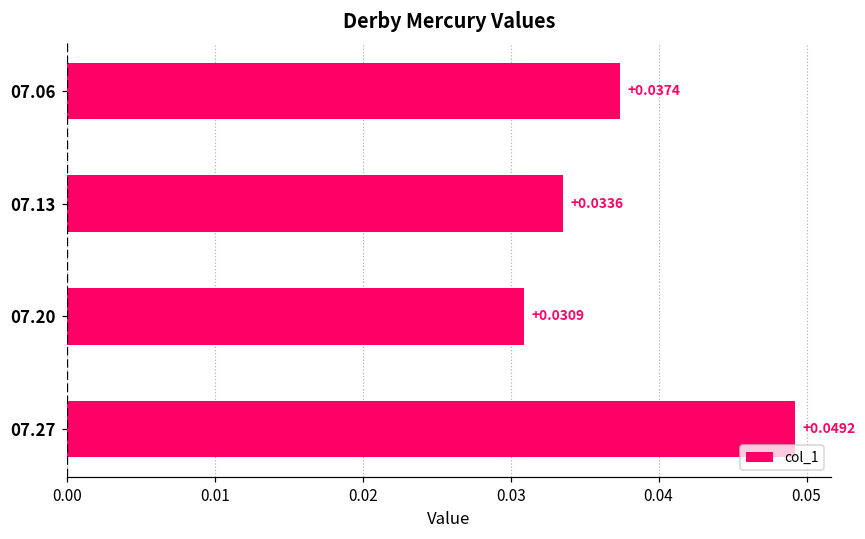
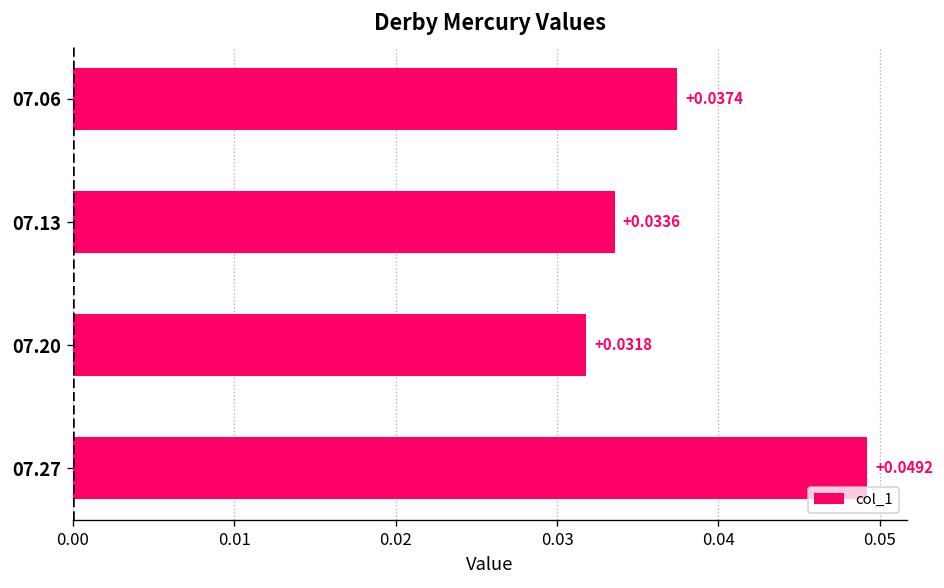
07.20: +0.0309 -> +0.0318
